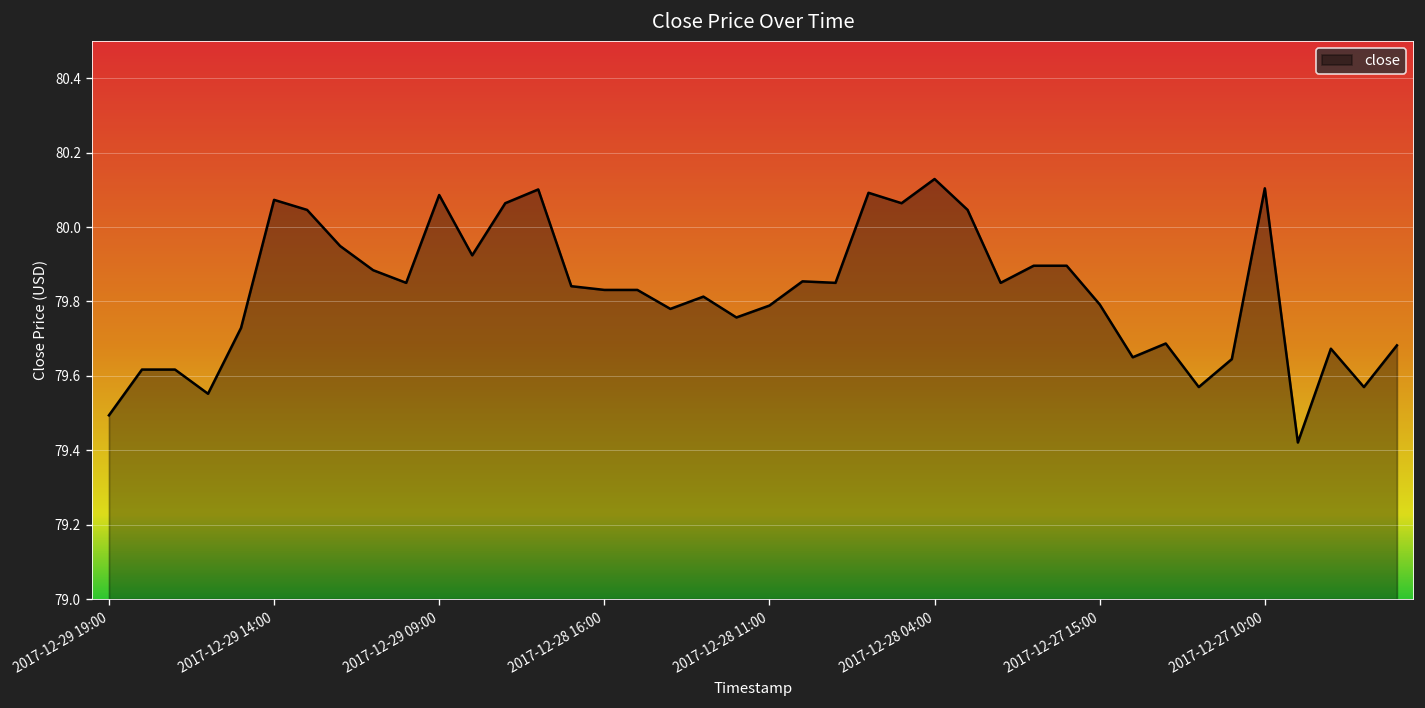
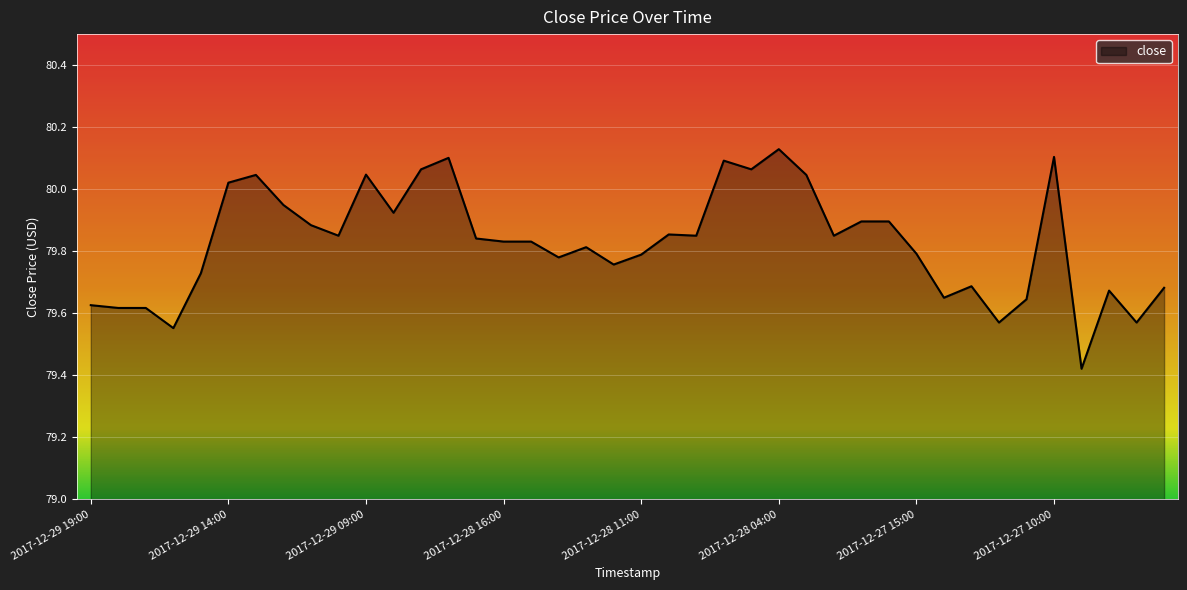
2017-12-29 19:00: 79.49 -> 79.63
2017-12-29 14:00: 80.07 -> 80.02
2017-12-29 09:00: 80.09 -> 80.05
